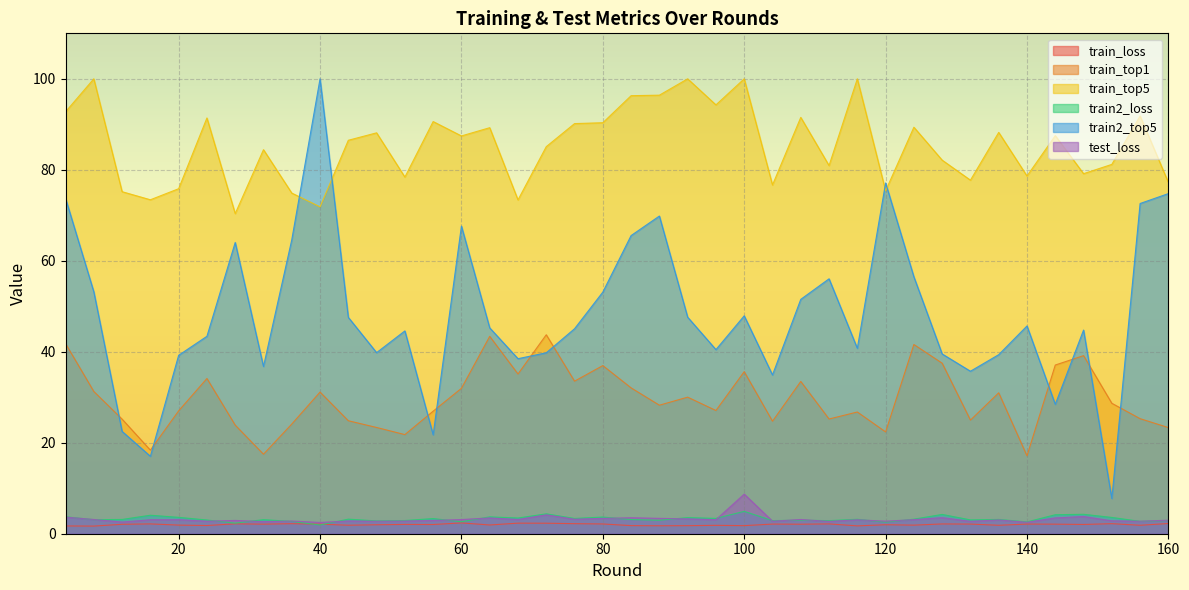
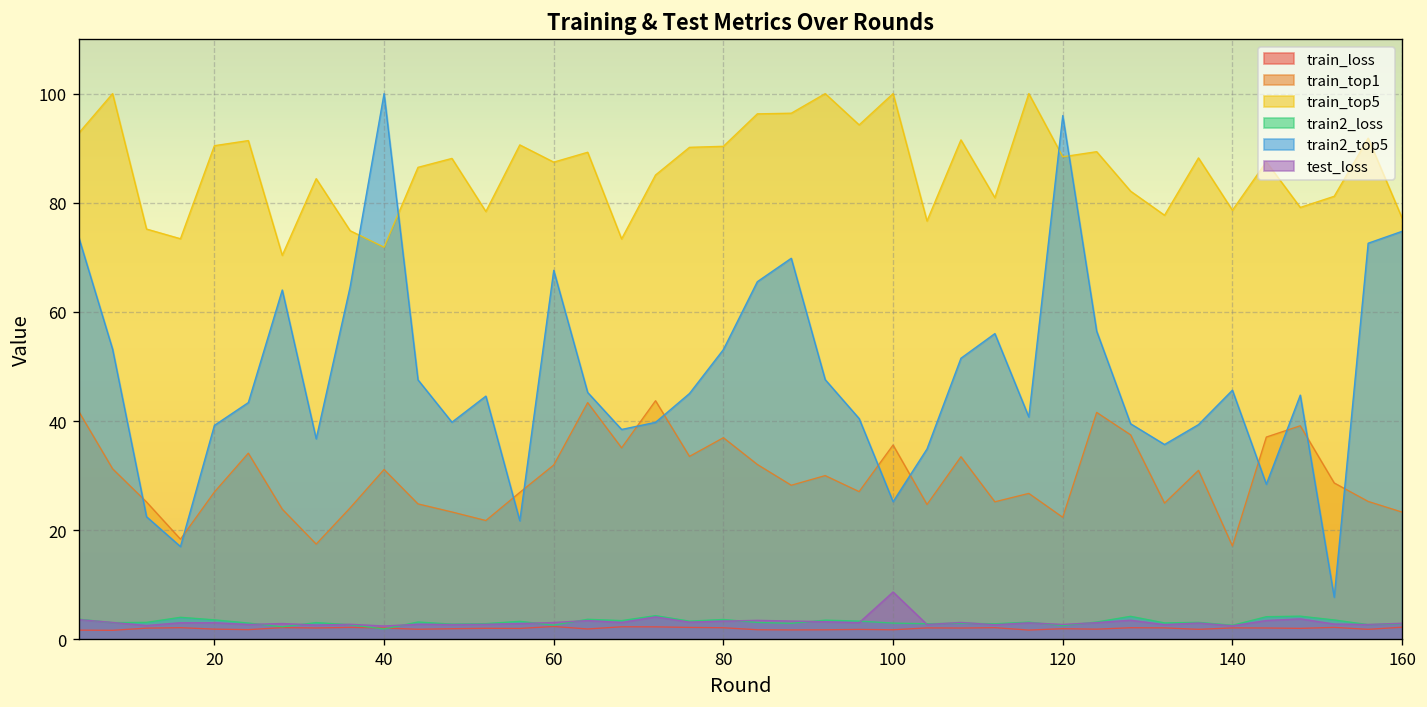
train_top5, 20: 76 -> 90
train2_loss, 100: 5 -> 3
train2_top5, 100: 48 -> 25
train_top5, 120: 75 -> 88
train2_top5, 120: 77 -> 96
